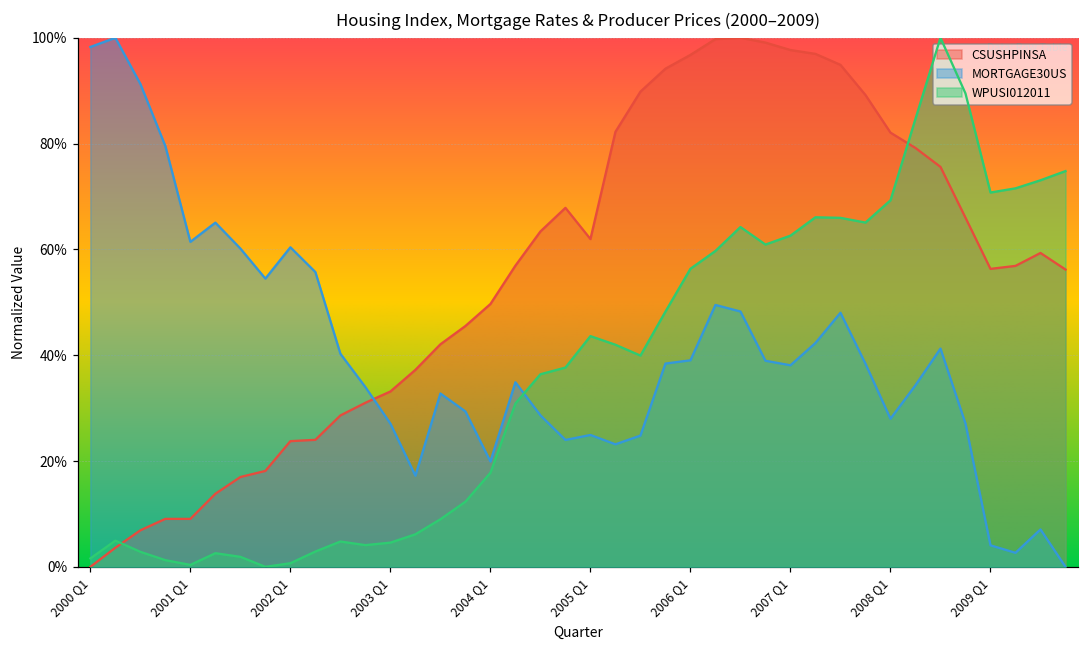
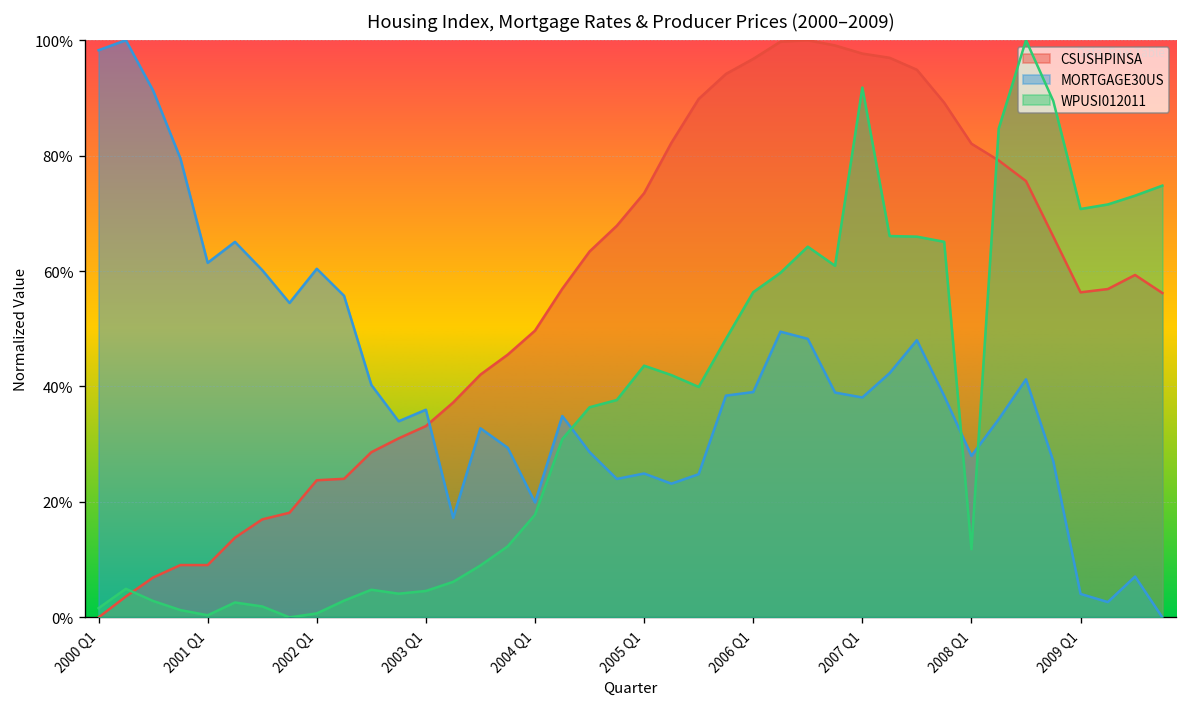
MORTGAGE30US, 2003 Q1: 27% -> 36%
CSUSHPINSA, 2005 Q1: 62% -> 73%
WPUSI012011, 2007 Q1: 63% -> 92%
WPUSI012011, 2008 Q1: 69% -> 12%
